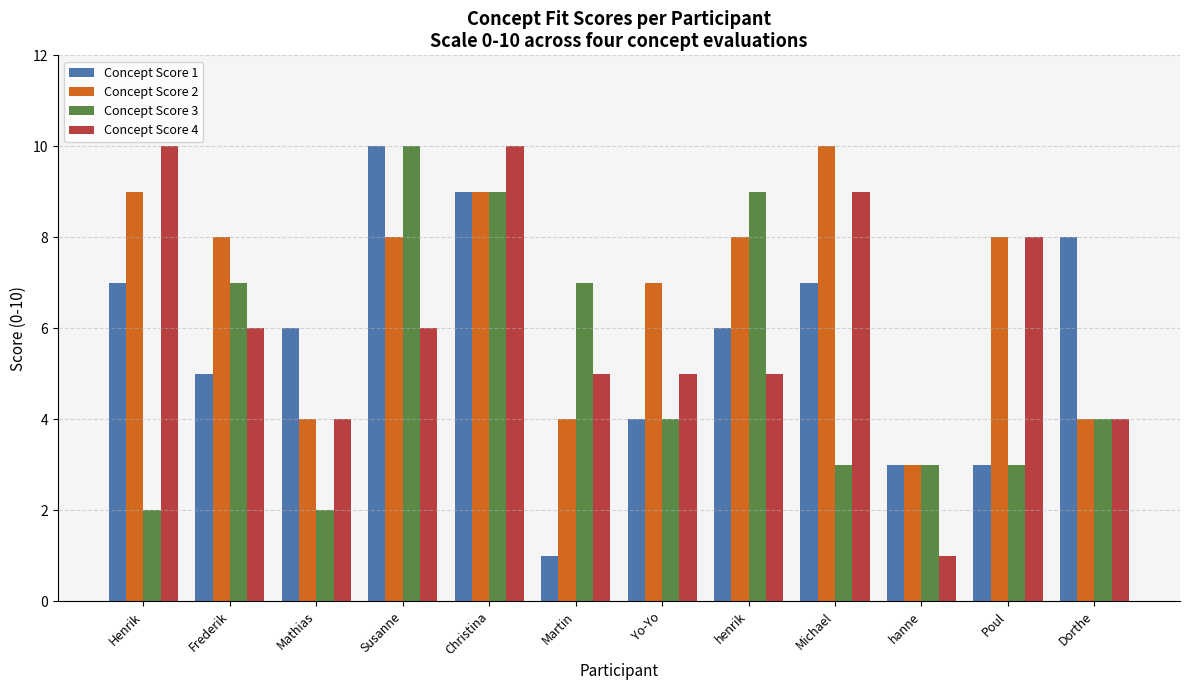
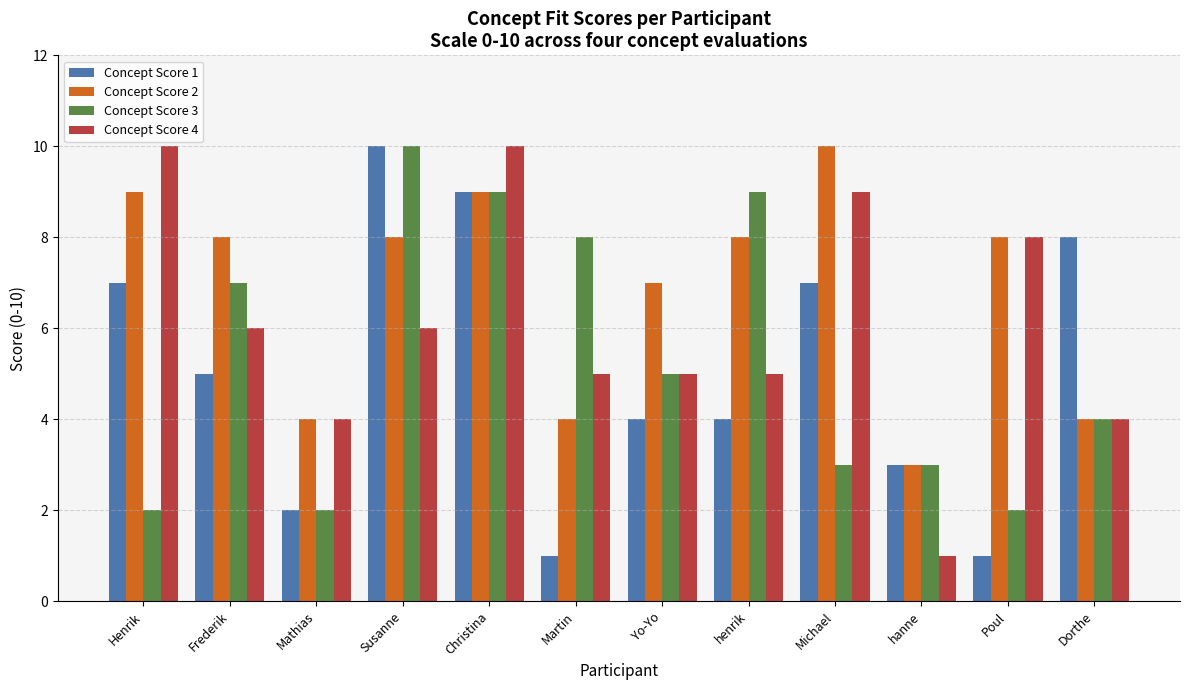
Concept Score 1, Mathias: 6 -> 2
Concept Score 3, Martin: 7 -> 8
Concept Score 3, Yo-Yo: 4 -> 5
Concept Score 1, henrik: 6 -> 4
Concept Score 1, Poul: 3 -> 1
Concept Score 3, Poul: 3 -> 2
